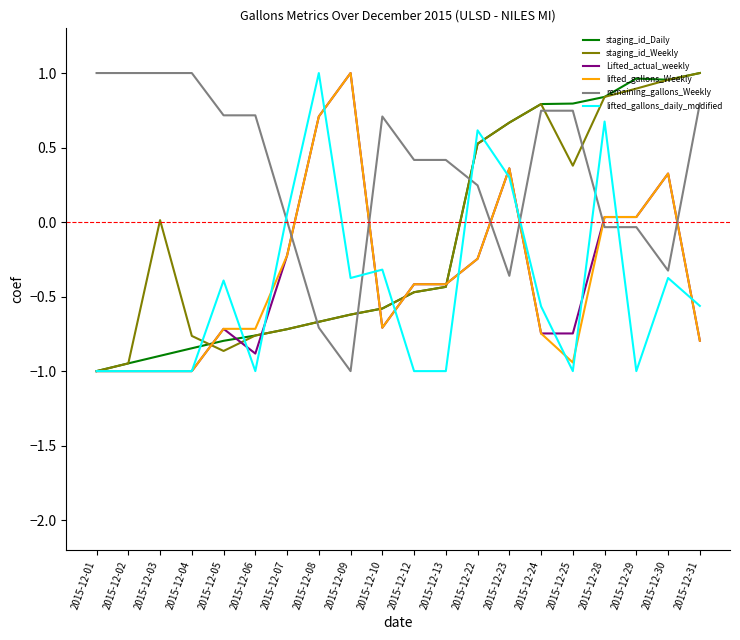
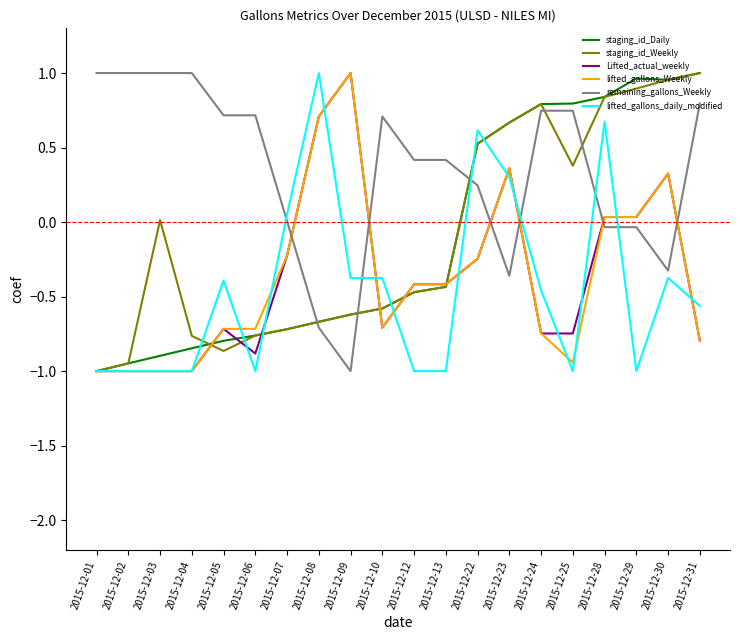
lifted_gallons_daily_modified, 2015-12-10: -0.32 -> -0.38
lifted_gallons_daily_modified, 2015-12-24: -0.57 -> -0.46
